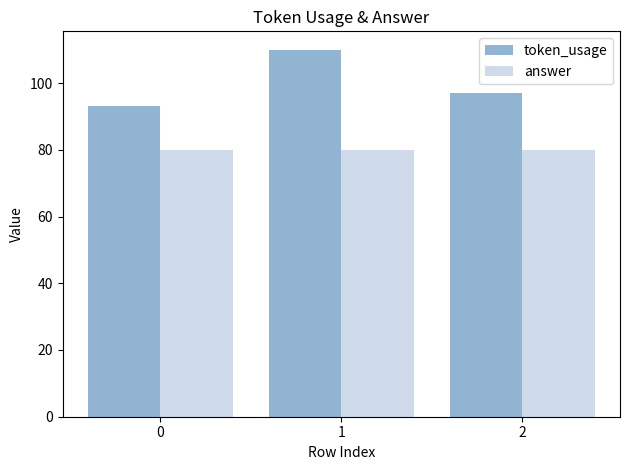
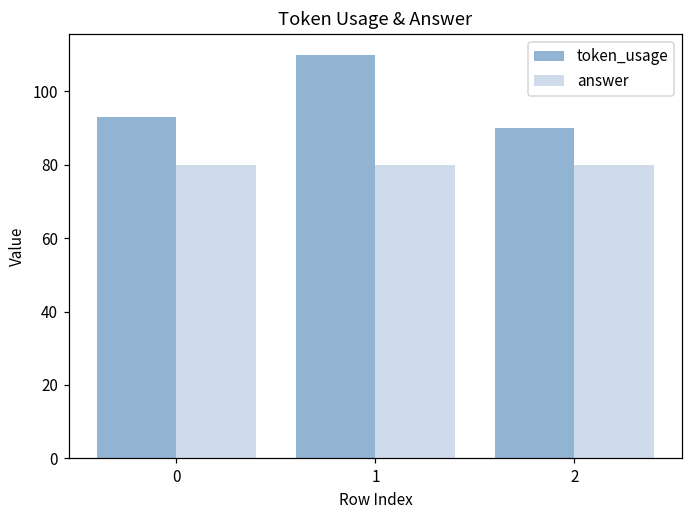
token_usage, 2: 97 -> 90
